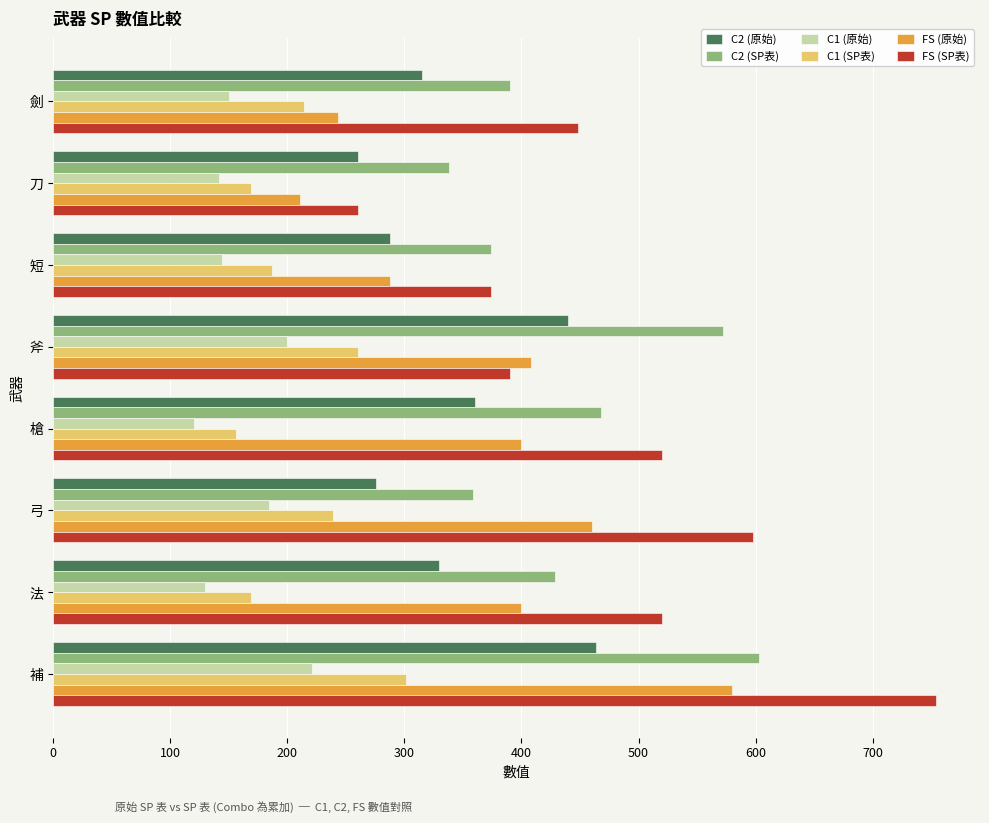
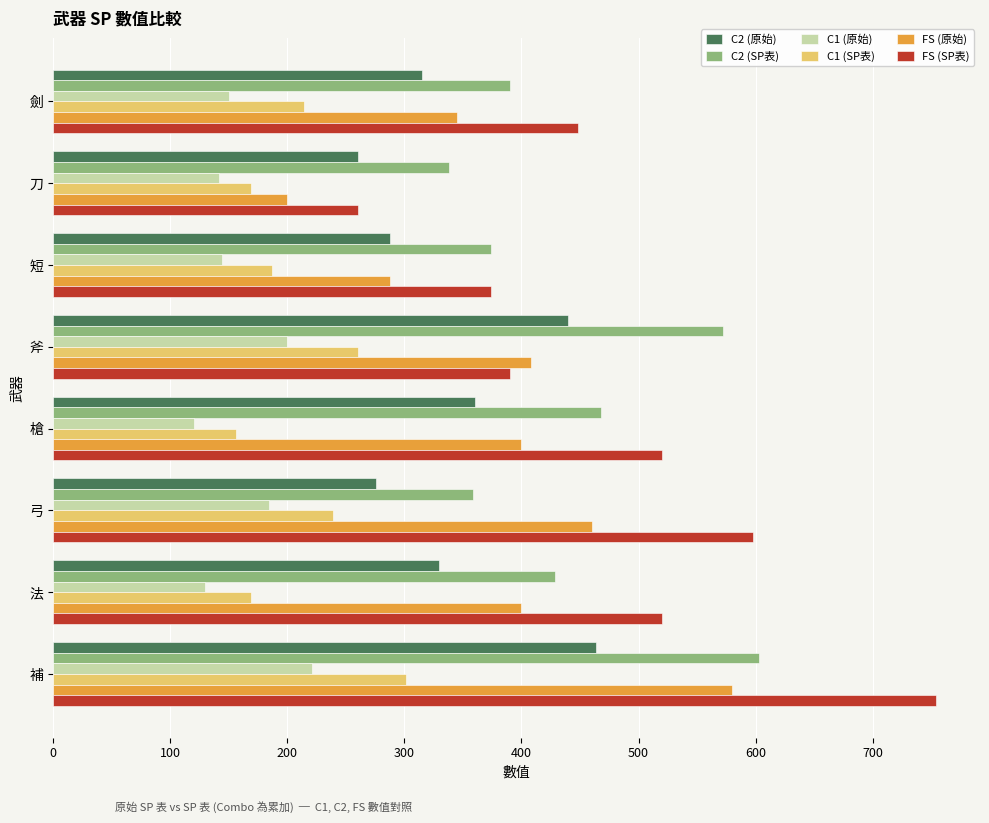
FS (原始), 劍: 243 -> 345
FS (原始), 刀: 211 -> 200
